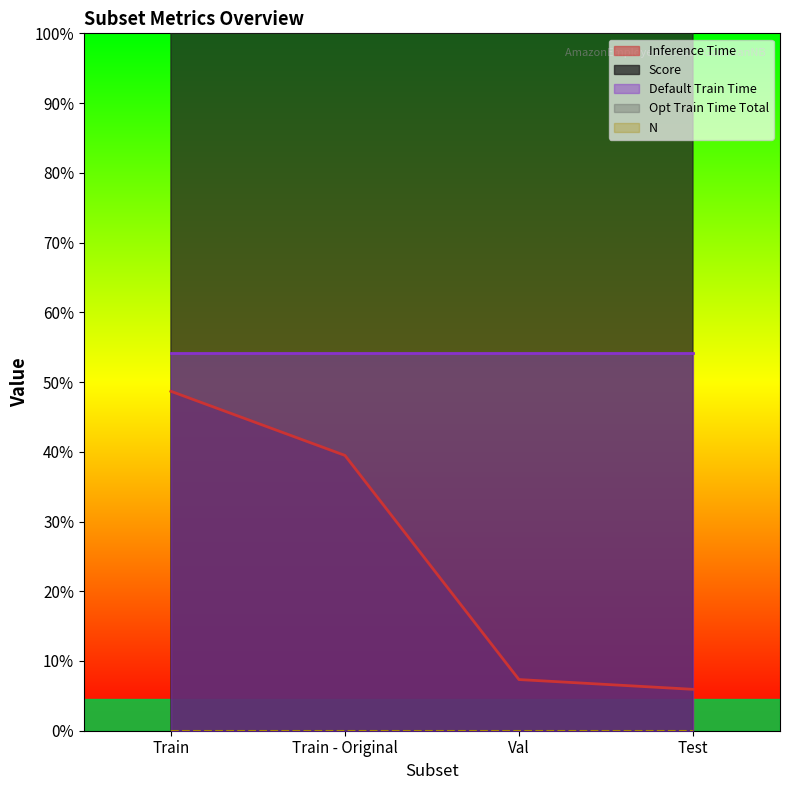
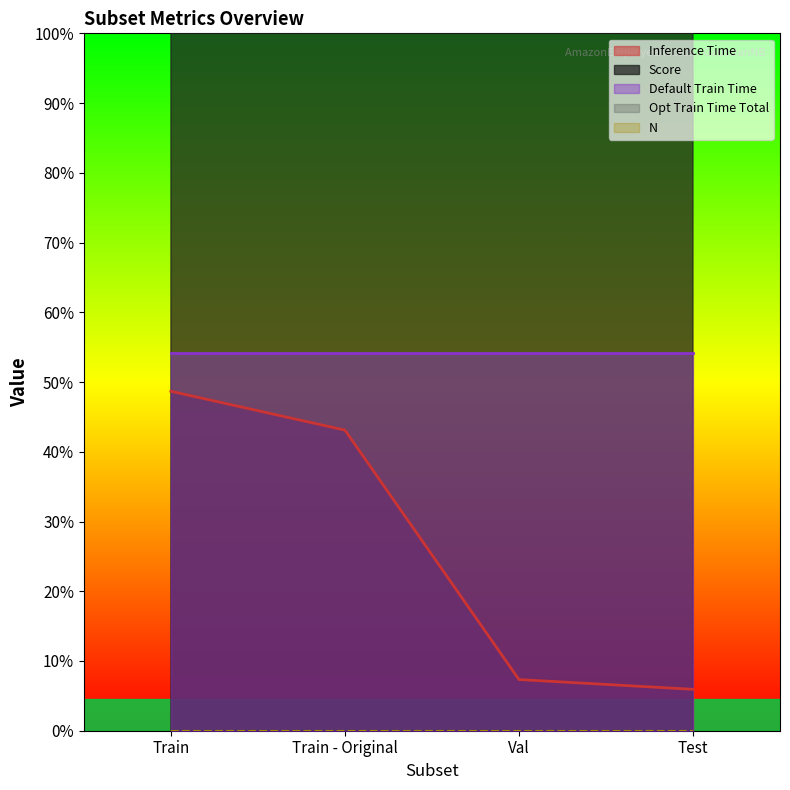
Inference Time, Train - Original: 39% -> 43%
